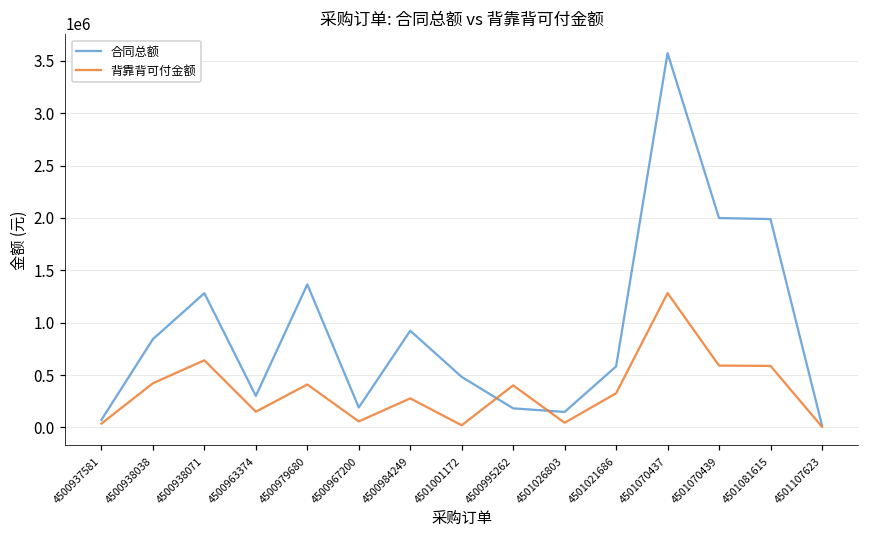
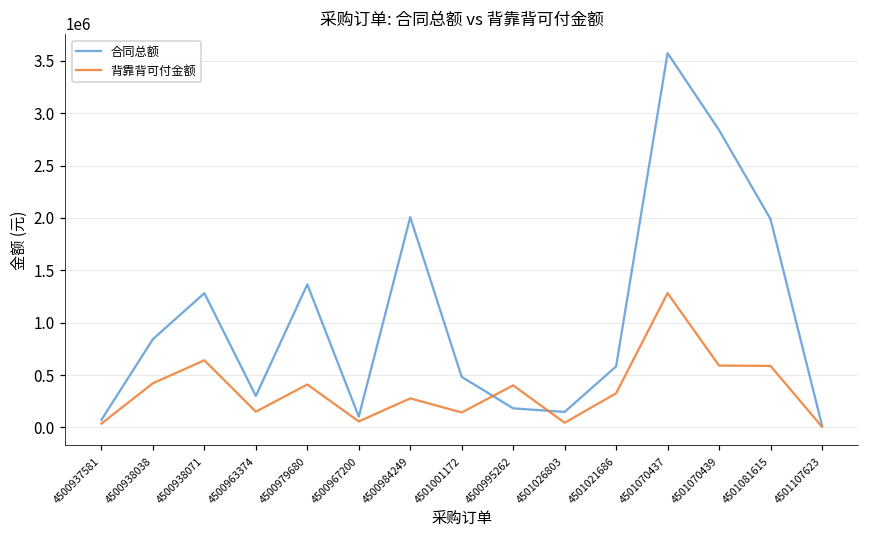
合同总额, 4500967200: 200000 -> 100000
合同总额, 4500984249: 900000 -> 2000000
背靠背可付金额, 4501001172: 0 -> 100000
合同总额, 4501070439: 2000000 -> 2800000
